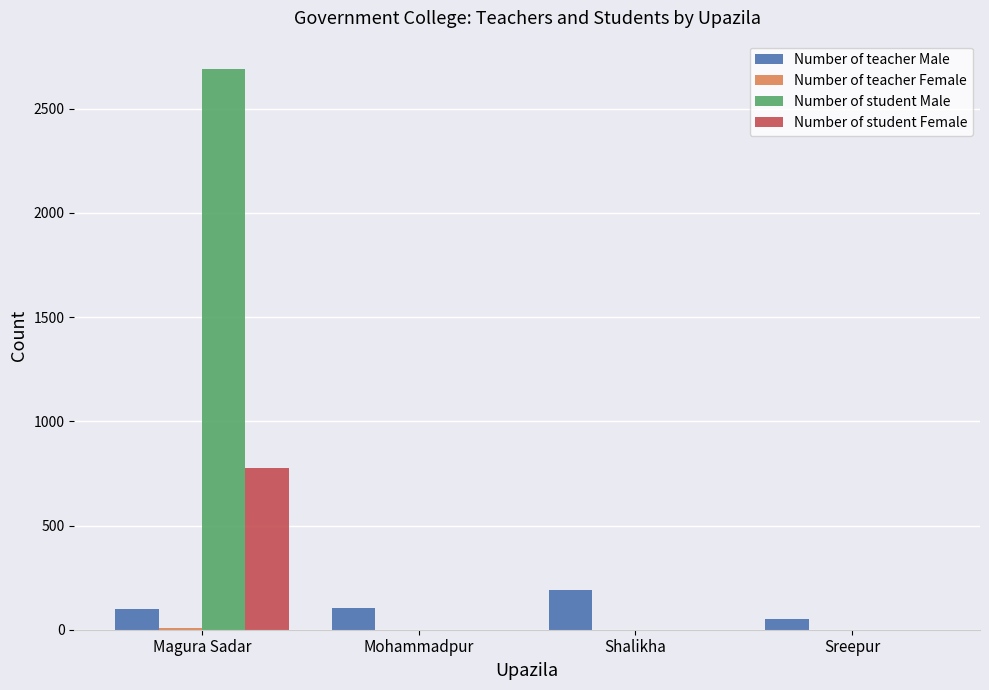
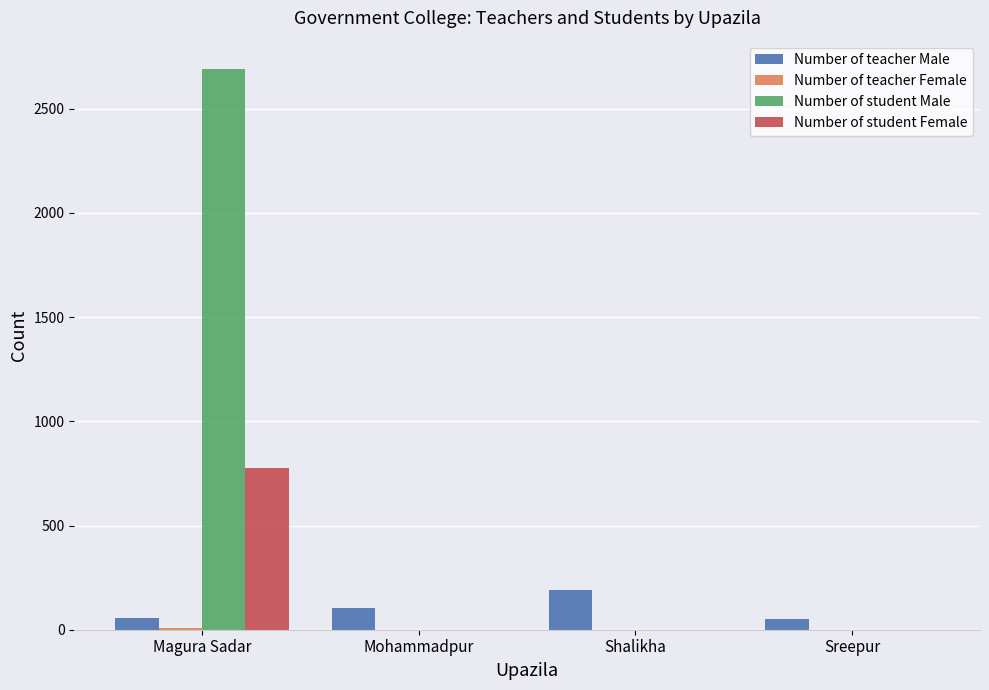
Number of teacher Male, Magura Sadar: 100 -> 60
